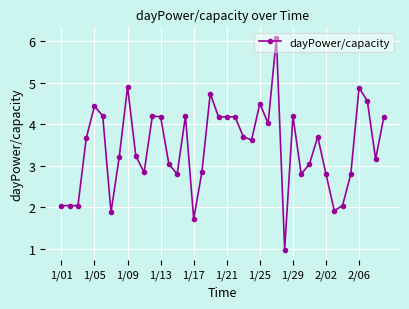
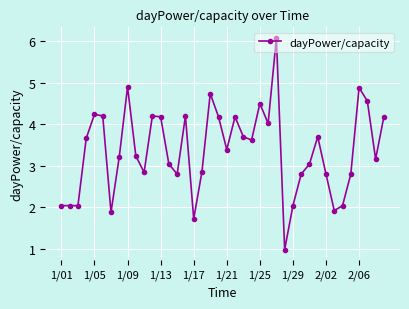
1/05: 4.4 -> 4.2
1/21: 4.2 -> 3.4
1/29: 4.2 -> 2.0
